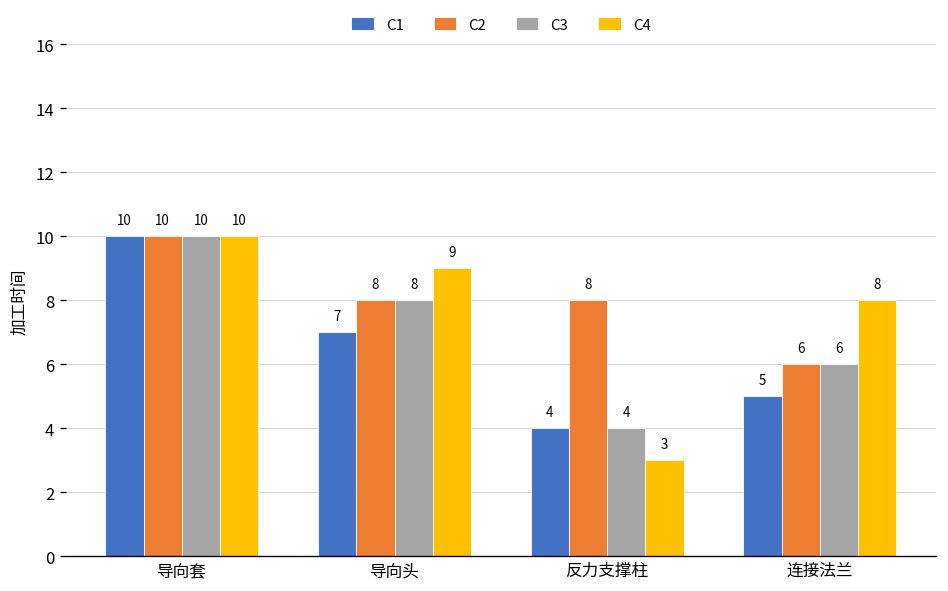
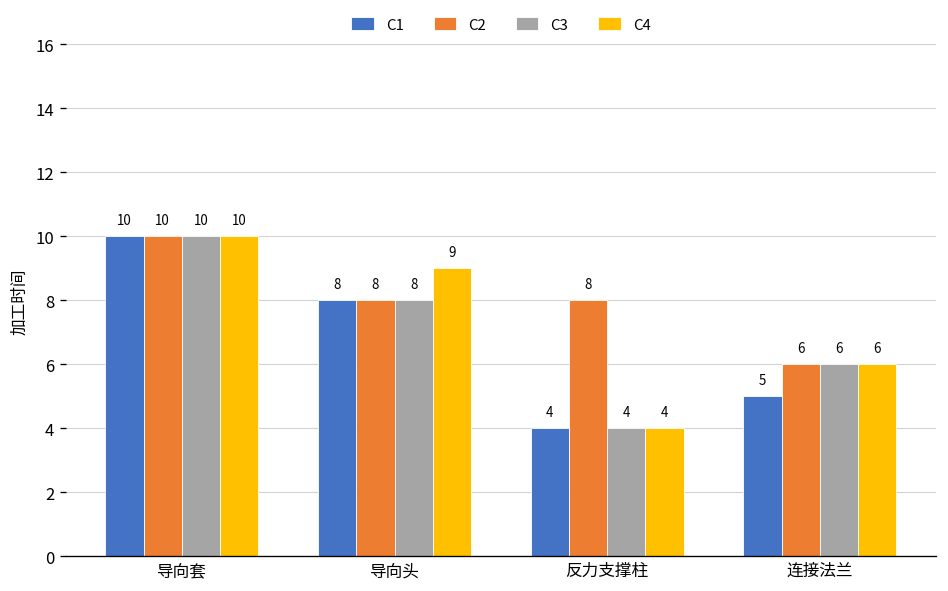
C1, 导向头: 7 -> 8
C4, 反力支撑柱: 3 -> 4
C4, 连接法兰: 8 -> 6
